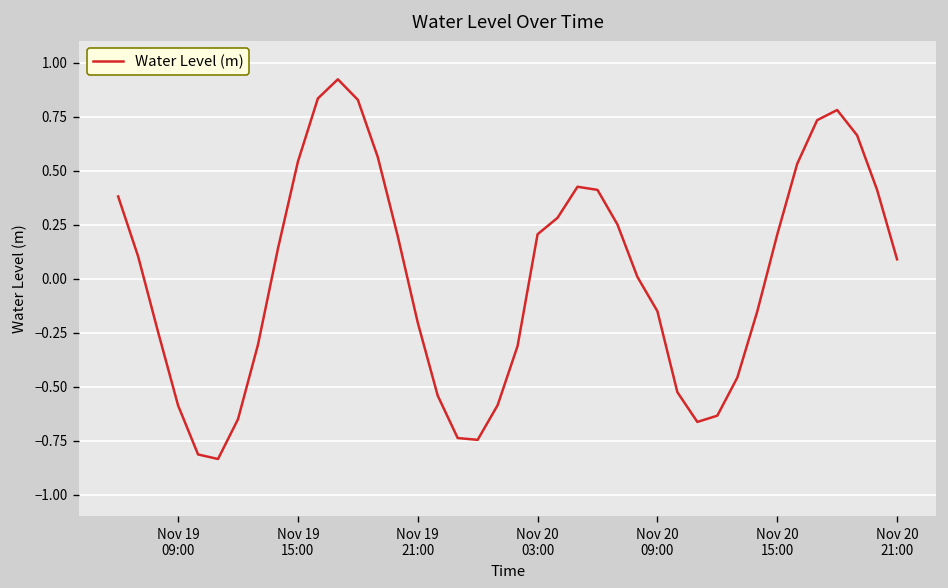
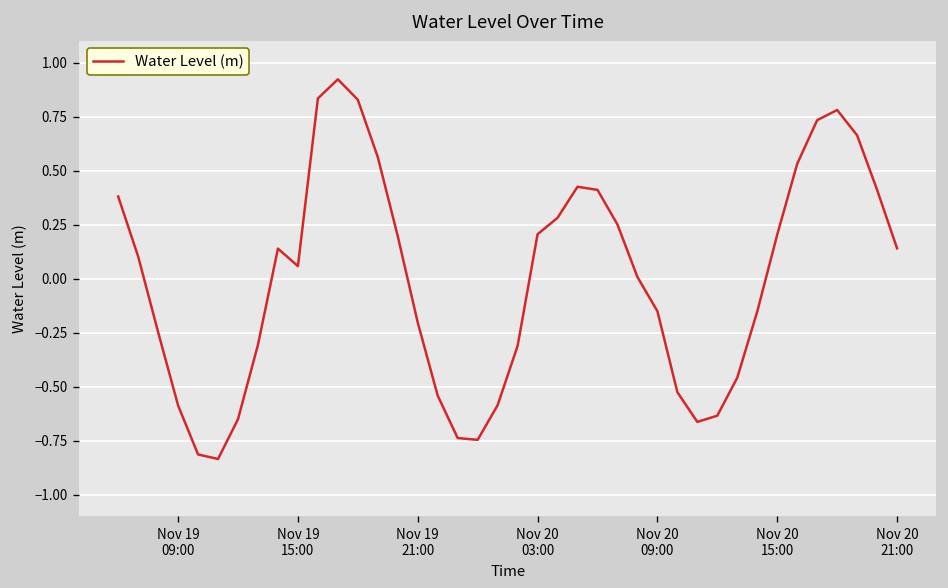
Nov 19 15:00: 0.54 -> 0.06
Nov 20 21:00: 0.09 -> 0.14
